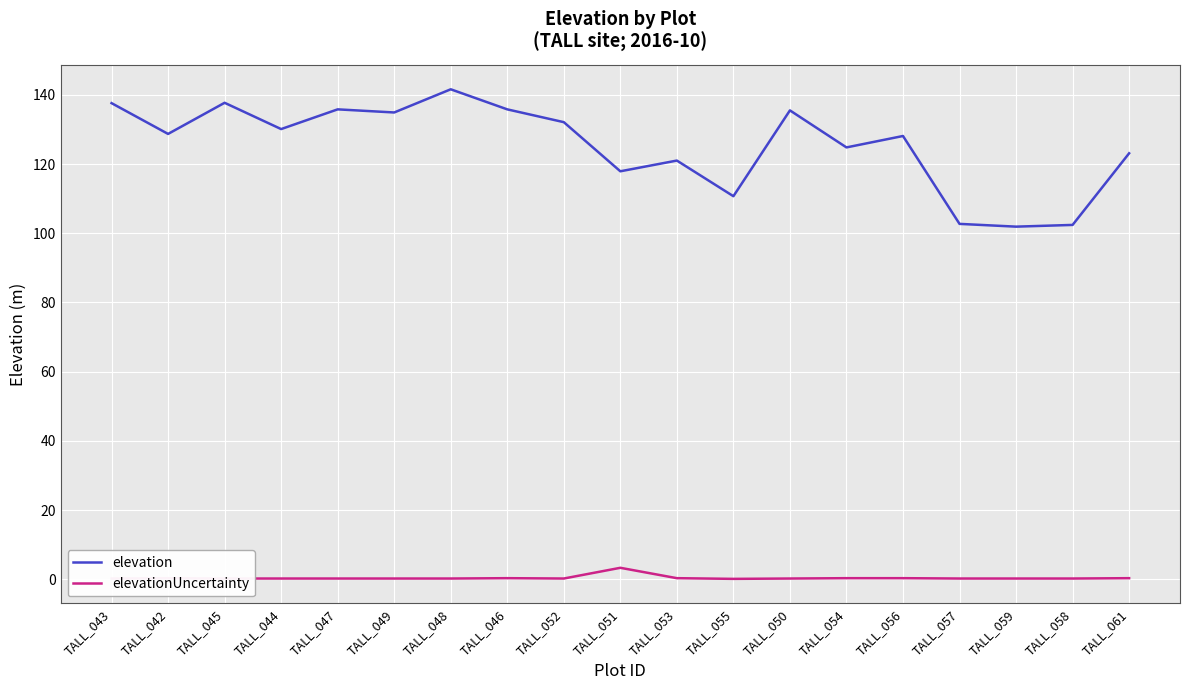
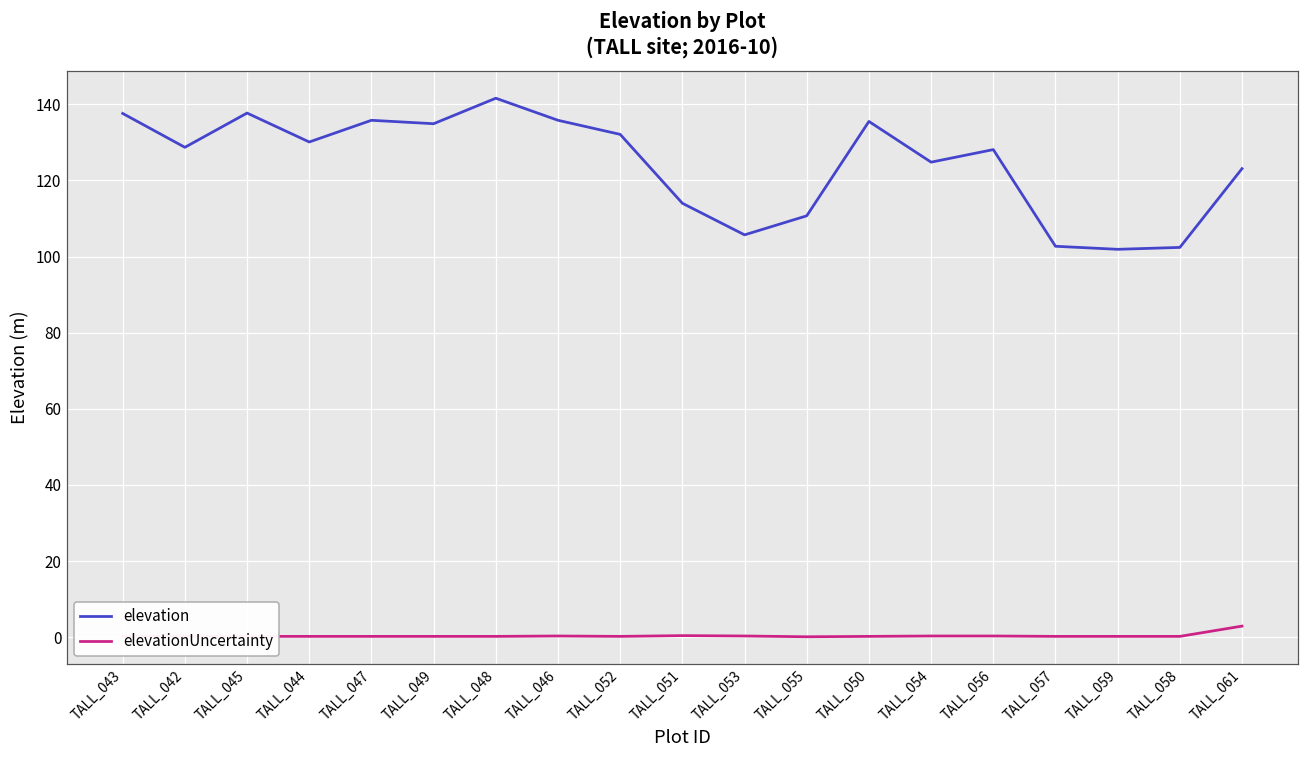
elevation, TALL_051: 118 -> 114
elevationUncertainty, TALL_051: 3 -> 0
elevation, TALL_053: 121 -> 106
elevationUncertainty, TALL_061: 0 -> 3
